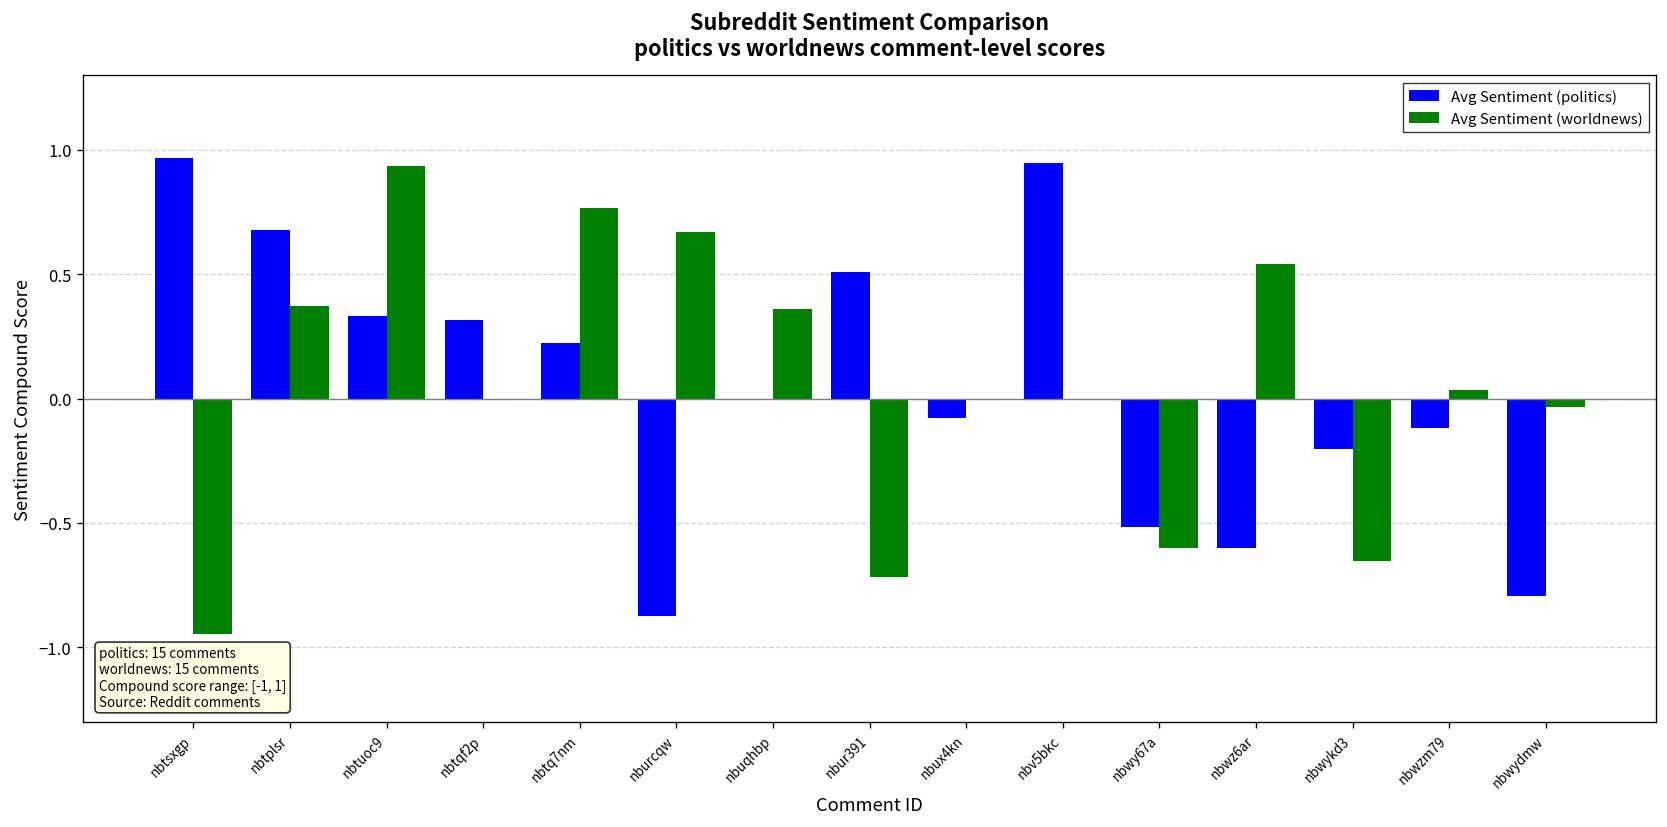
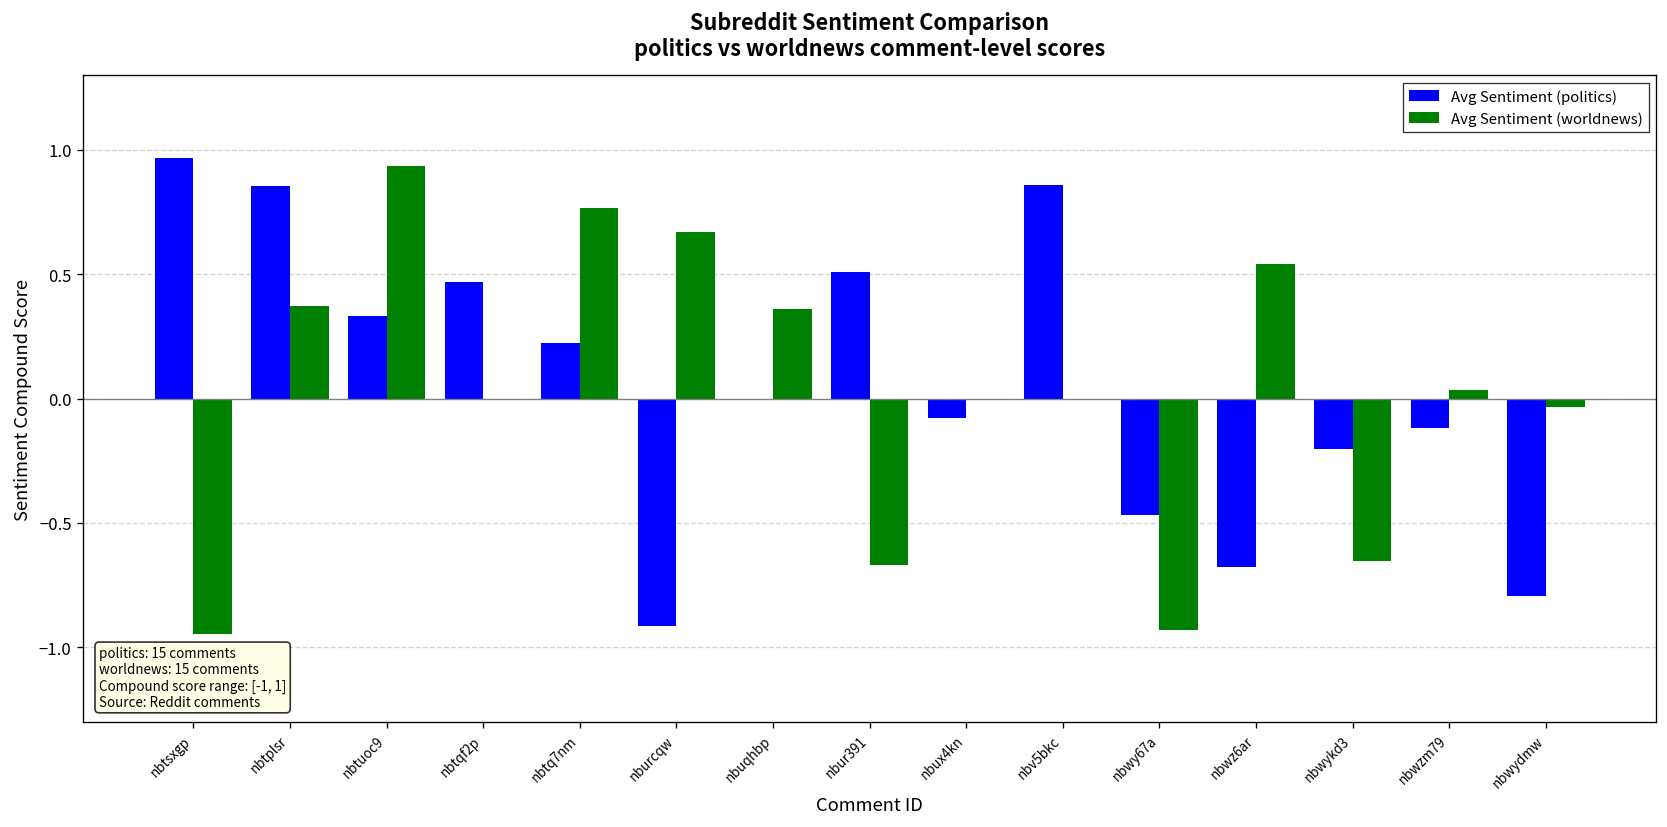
Avg Sentiment (politics), nbtplsr: 0.68 -> 0.85
Avg Sentiment (politics), nbtqf2p: 0.32 -> 0.47
Avg Sentiment (politics), nburcqw: -0.88 -> -0.92
Avg Sentiment (worldnews), nbur391: -0.72 -> -0.67
Avg Sentiment (politics), nbv5bkc: 0.95 -> 0.86
Avg Sentiment (politics), nbwy67a: -0.52 -> -0.47
Avg Sentiment (worldnews), nbwy67a: -0.60 -> -0.93
Avg Sentiment (politics), nbwz6ar: -0.60 -> -0.68
